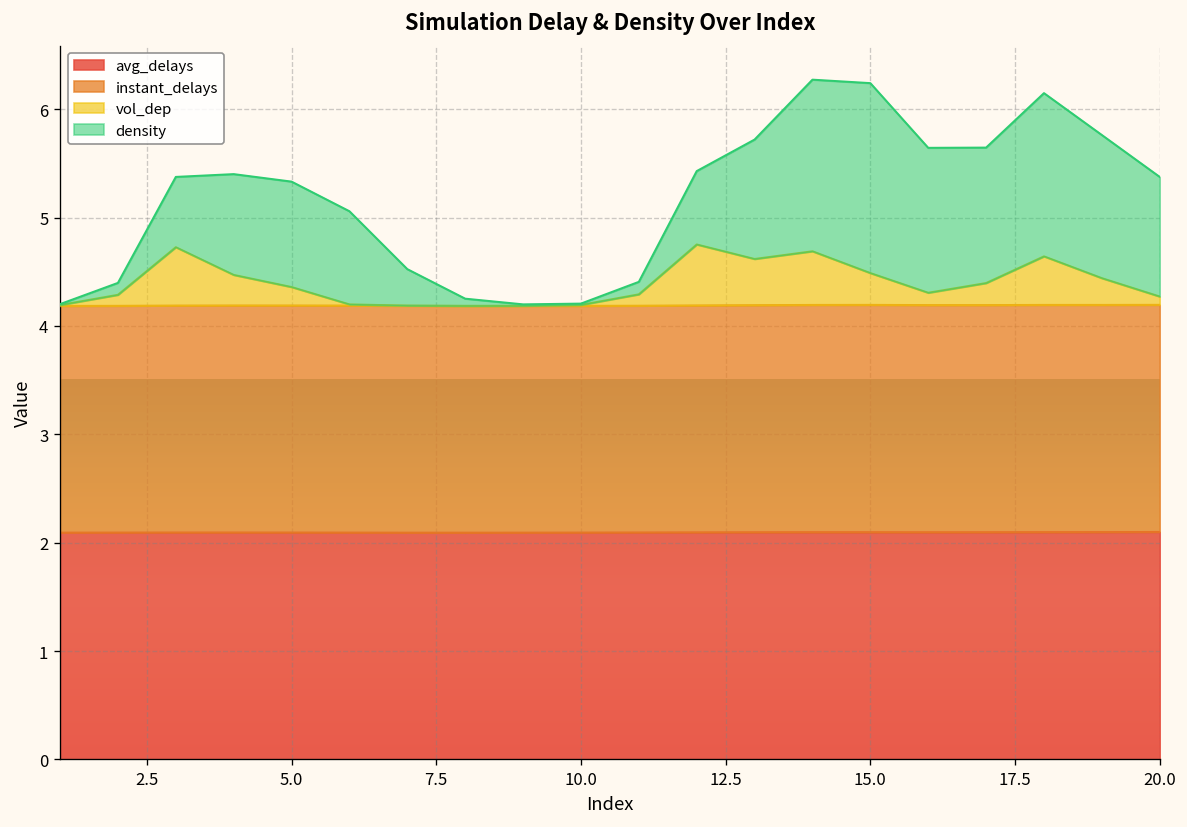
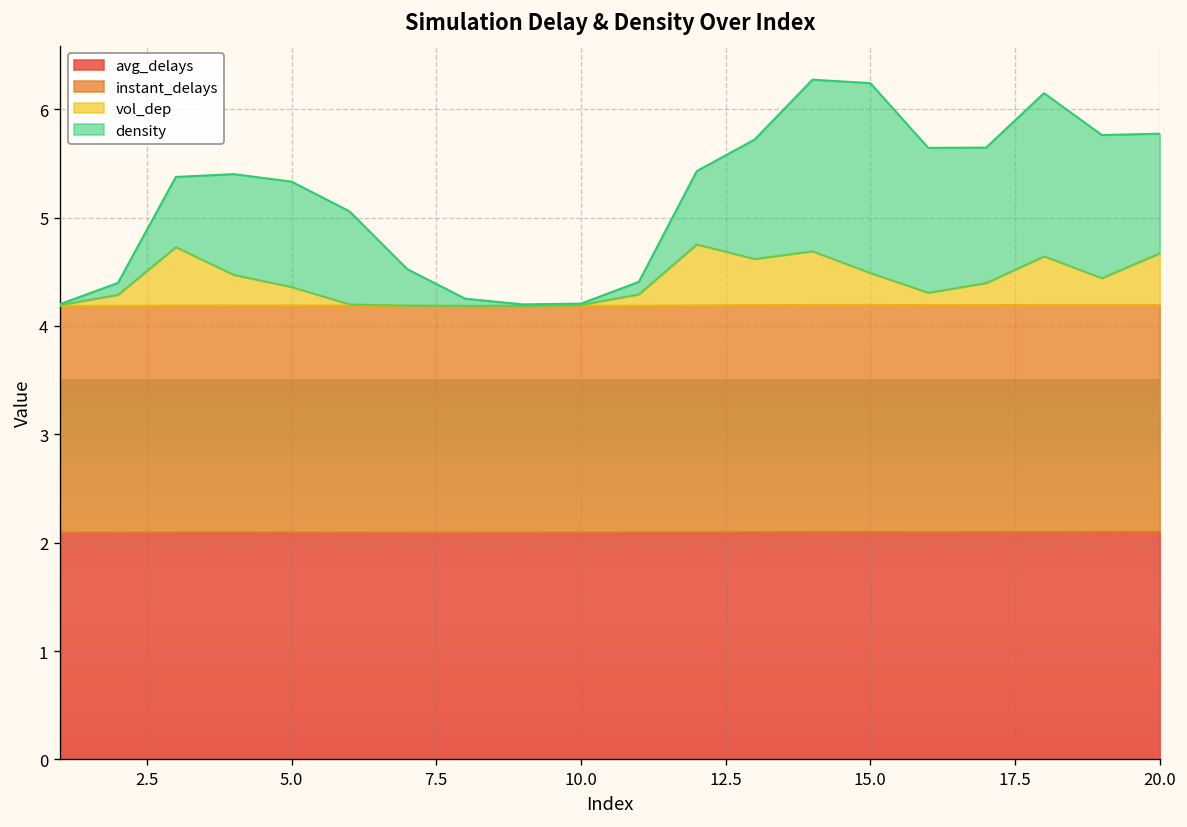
vol_dep, 20.0: 0.1 -> 0.5
